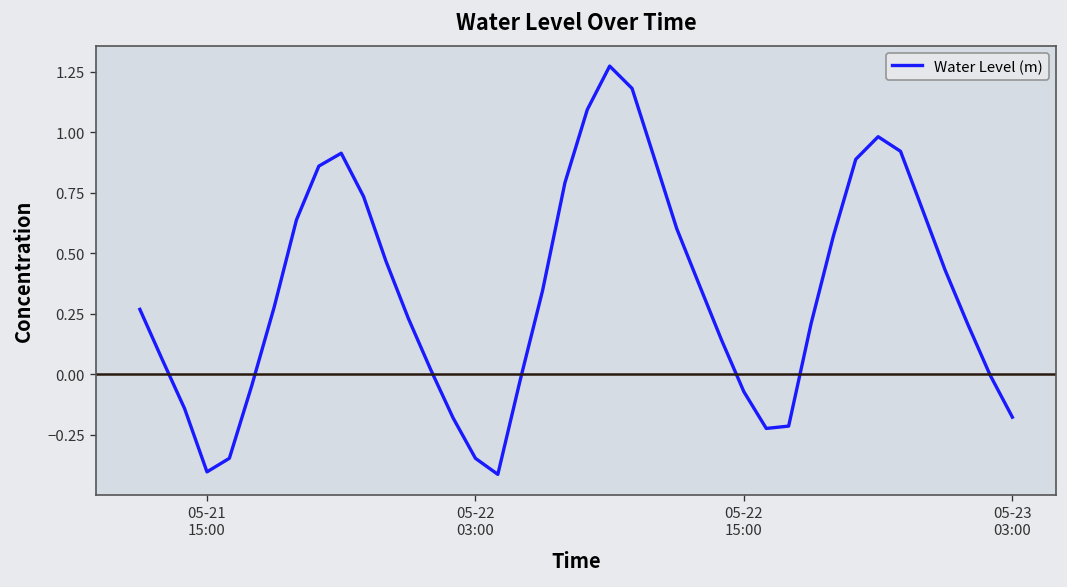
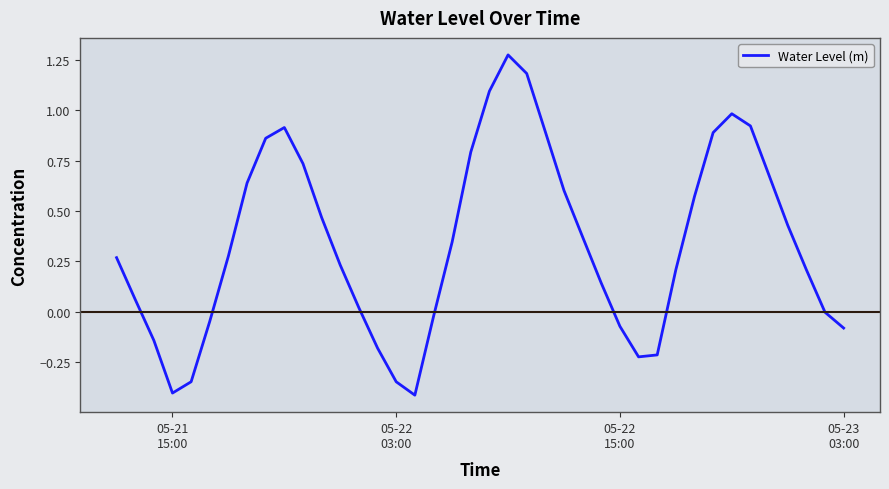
05-23 03:00: -0.18 -> -0.08
